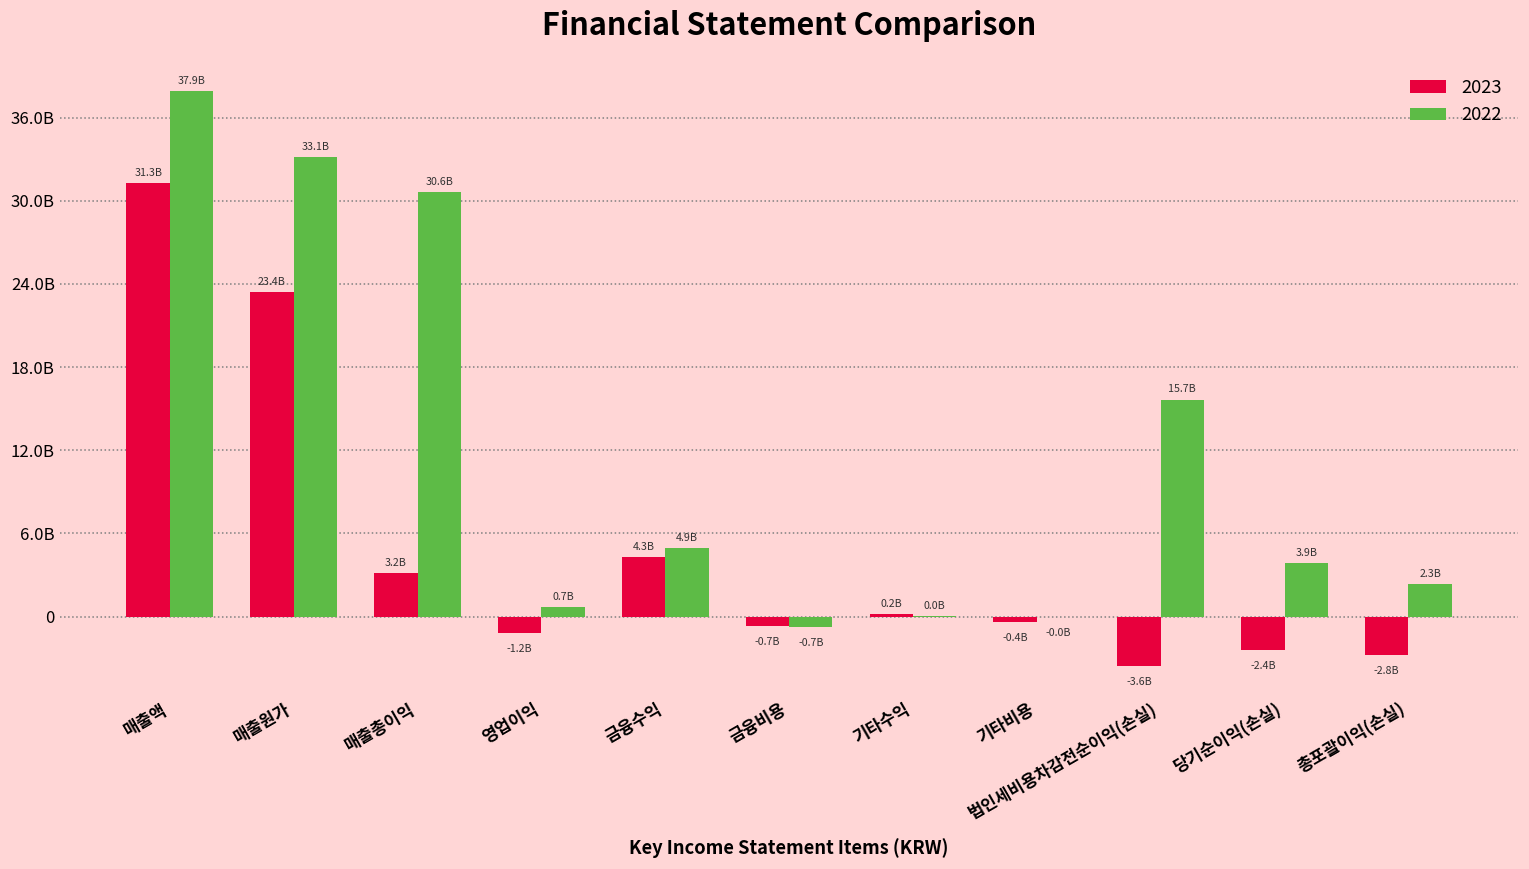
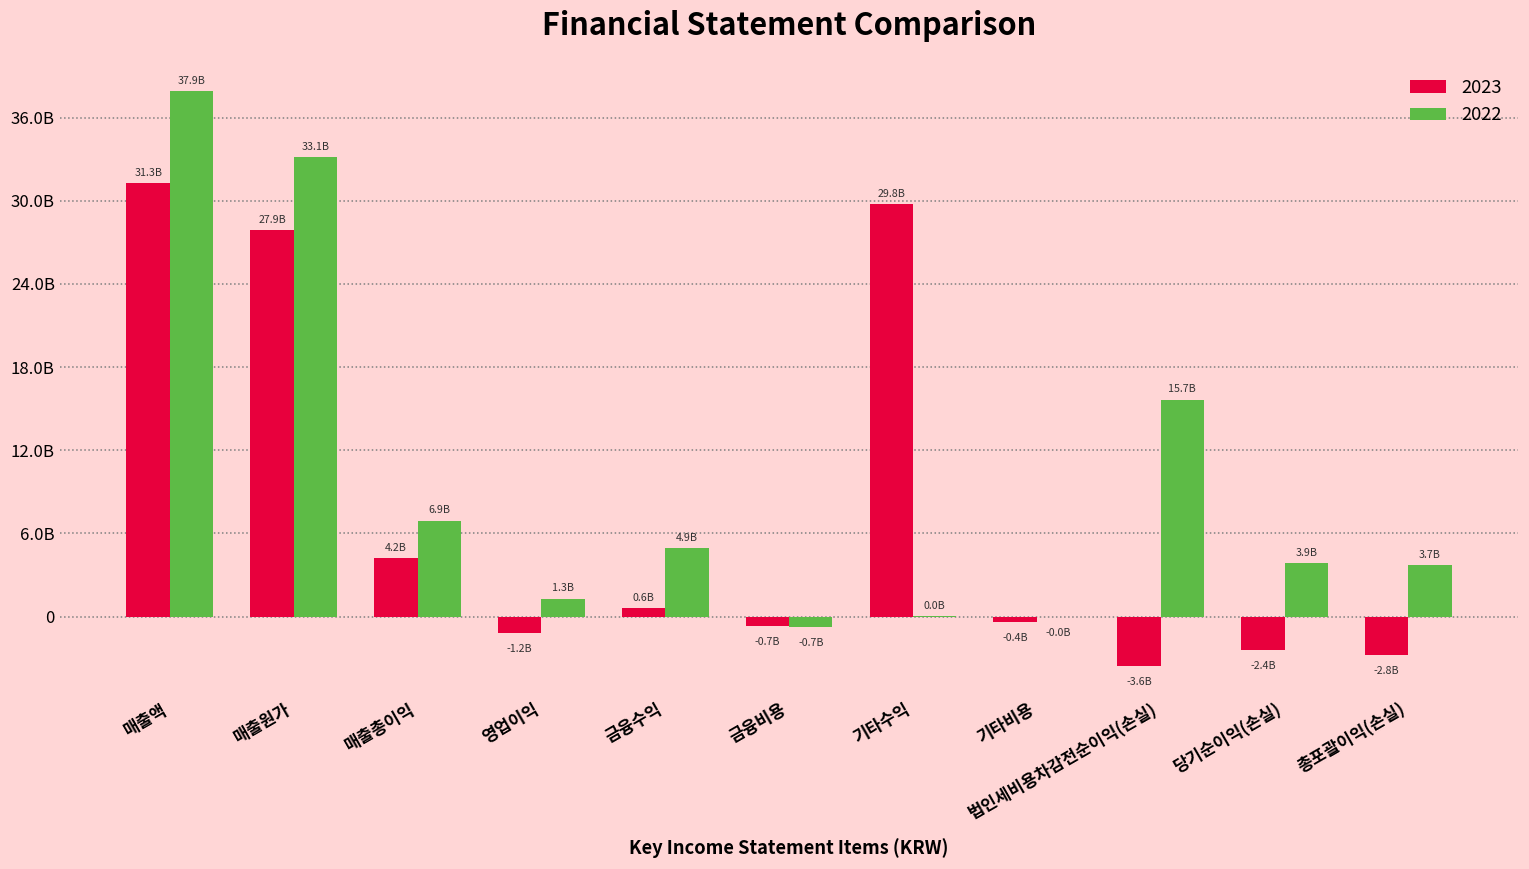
2023, 매출원가: 23.4B -> 27.9B
2023, 매출총이익: 3.2B -> 4.2B
2022, 매출총이익: 30.6B -> 6.9B
2022, 영업이익: 0.7B -> 1.3B
2023, 금융수익: 4.3B -> 0.6B
2023, 기타수익: 0.2B -> 29.8B
2022, 총포괄이익(손실): 2.3B -> 3.7B
